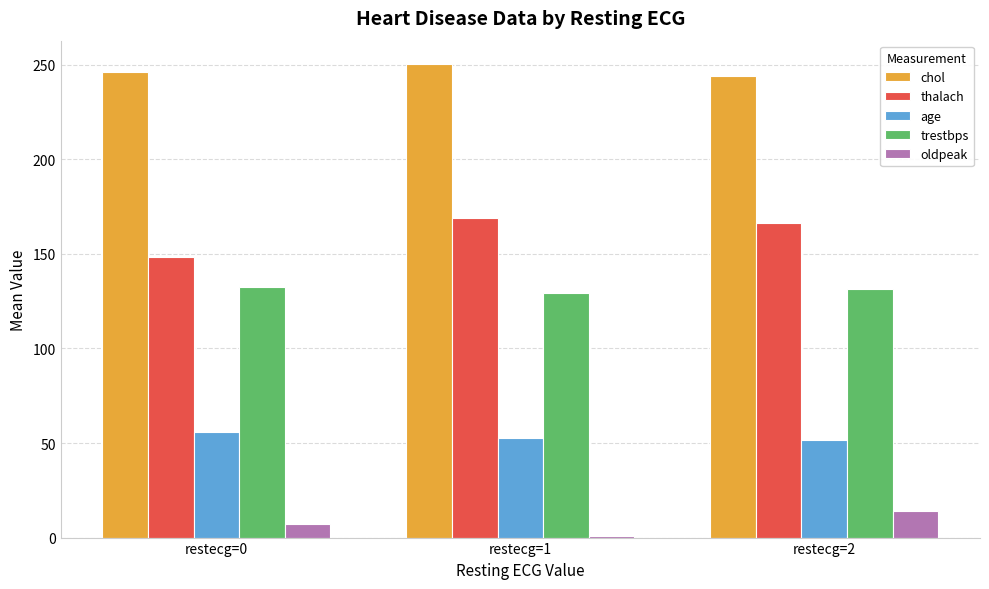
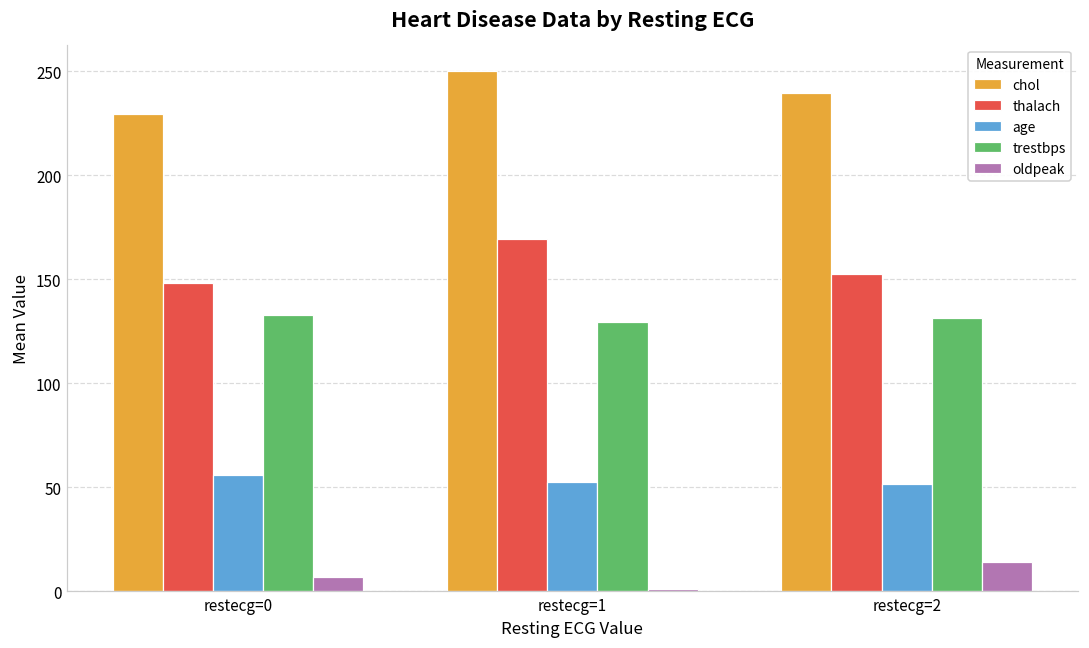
chol, restecg=0: 246 -> 229
chol, restecg=2: 244 -> 240
thalach, restecg=2: 167 -> 153
